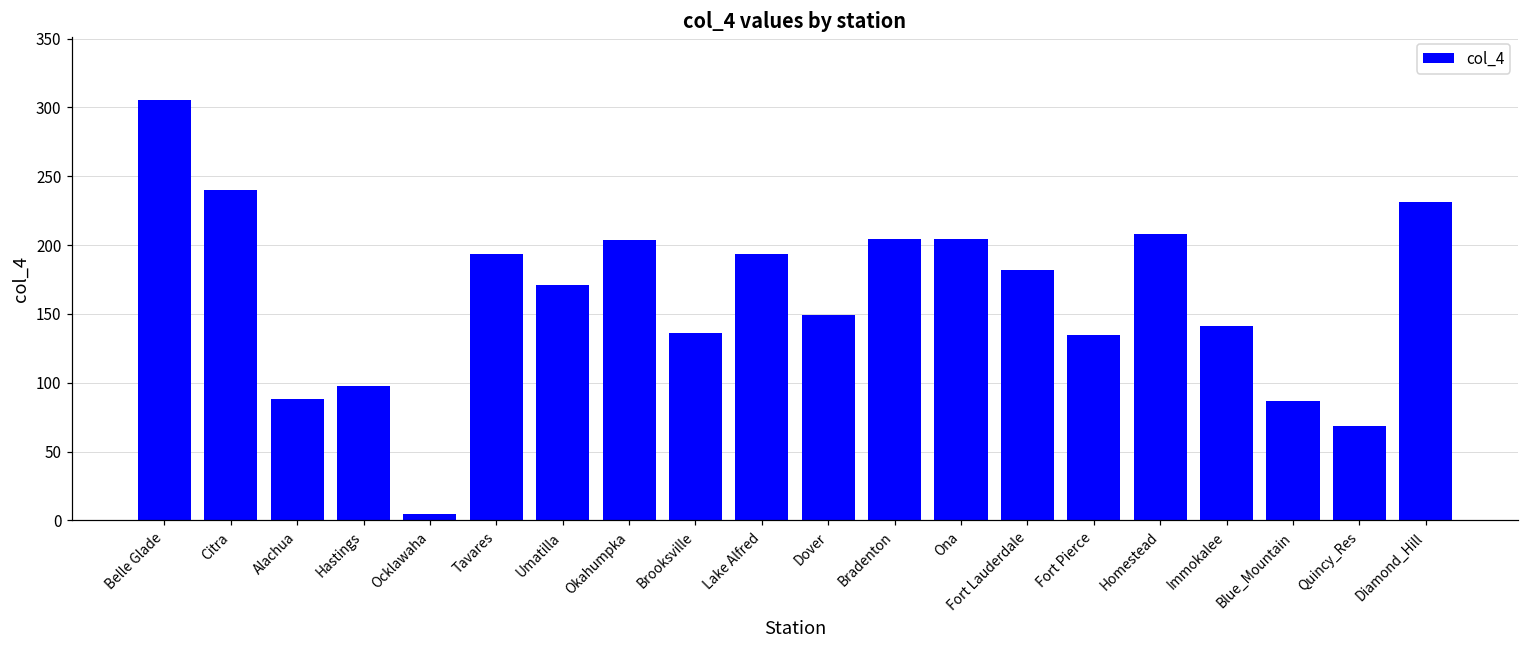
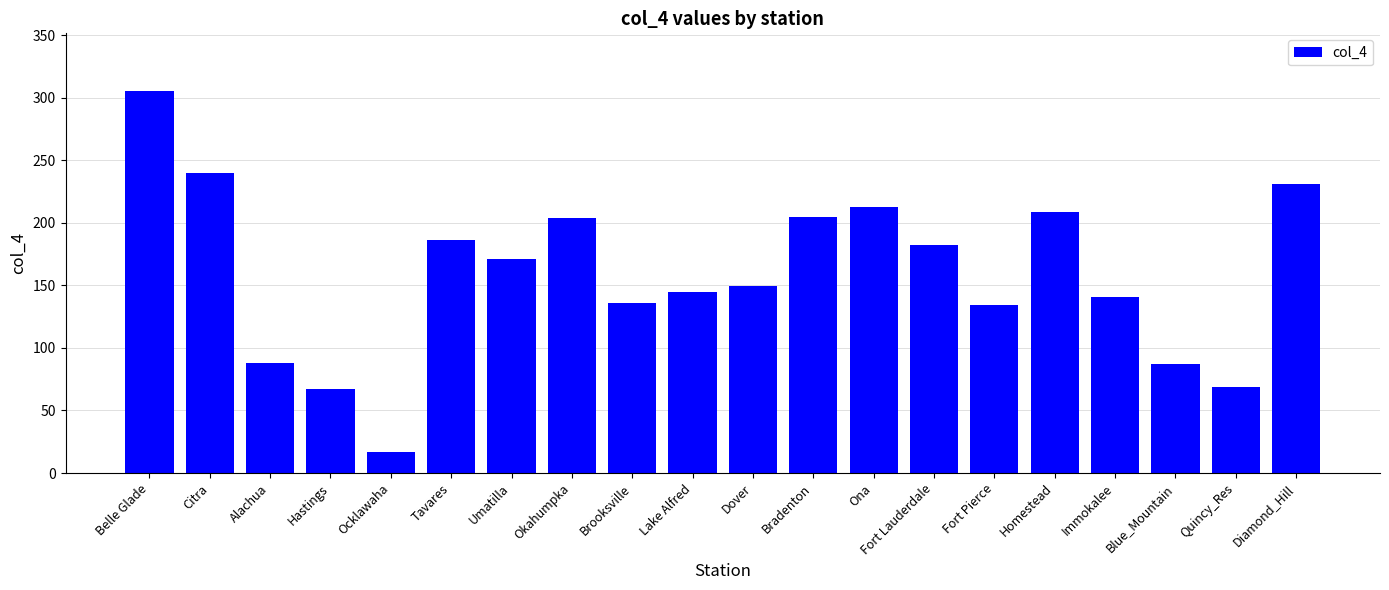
Hastings: 98 -> 67
Ocklawaha: 4 -> 17
Tavares: 194 -> 186
Lake Alfred: 194 -> 144
Ona: 204 -> 213
